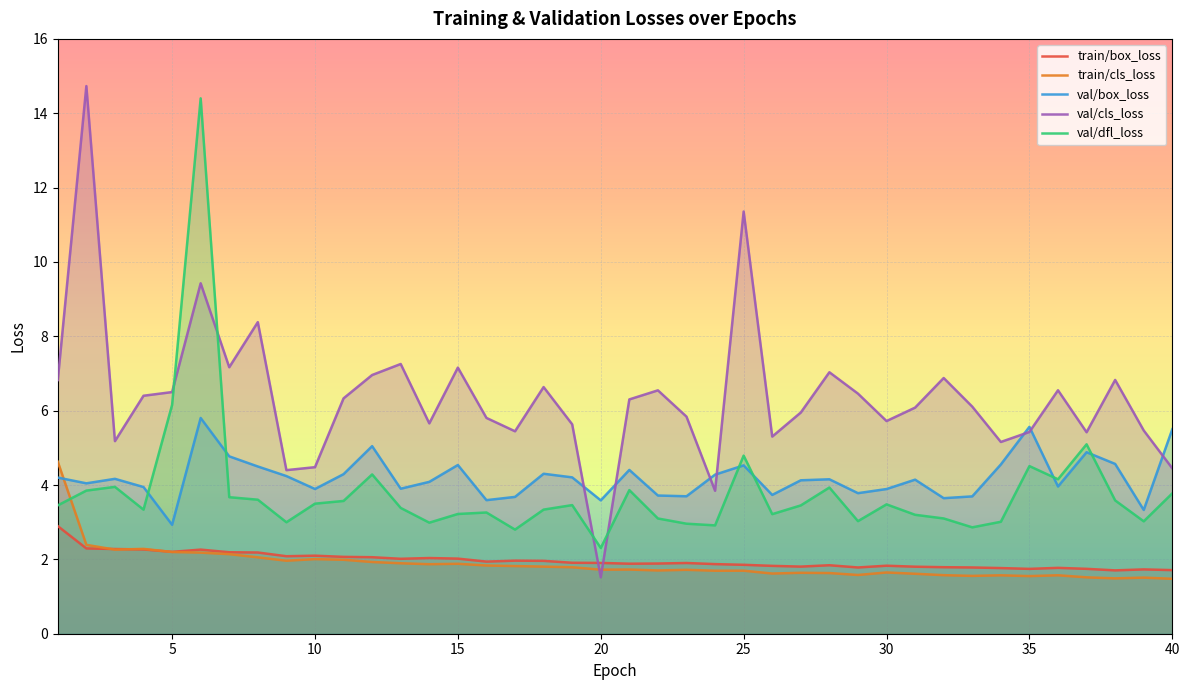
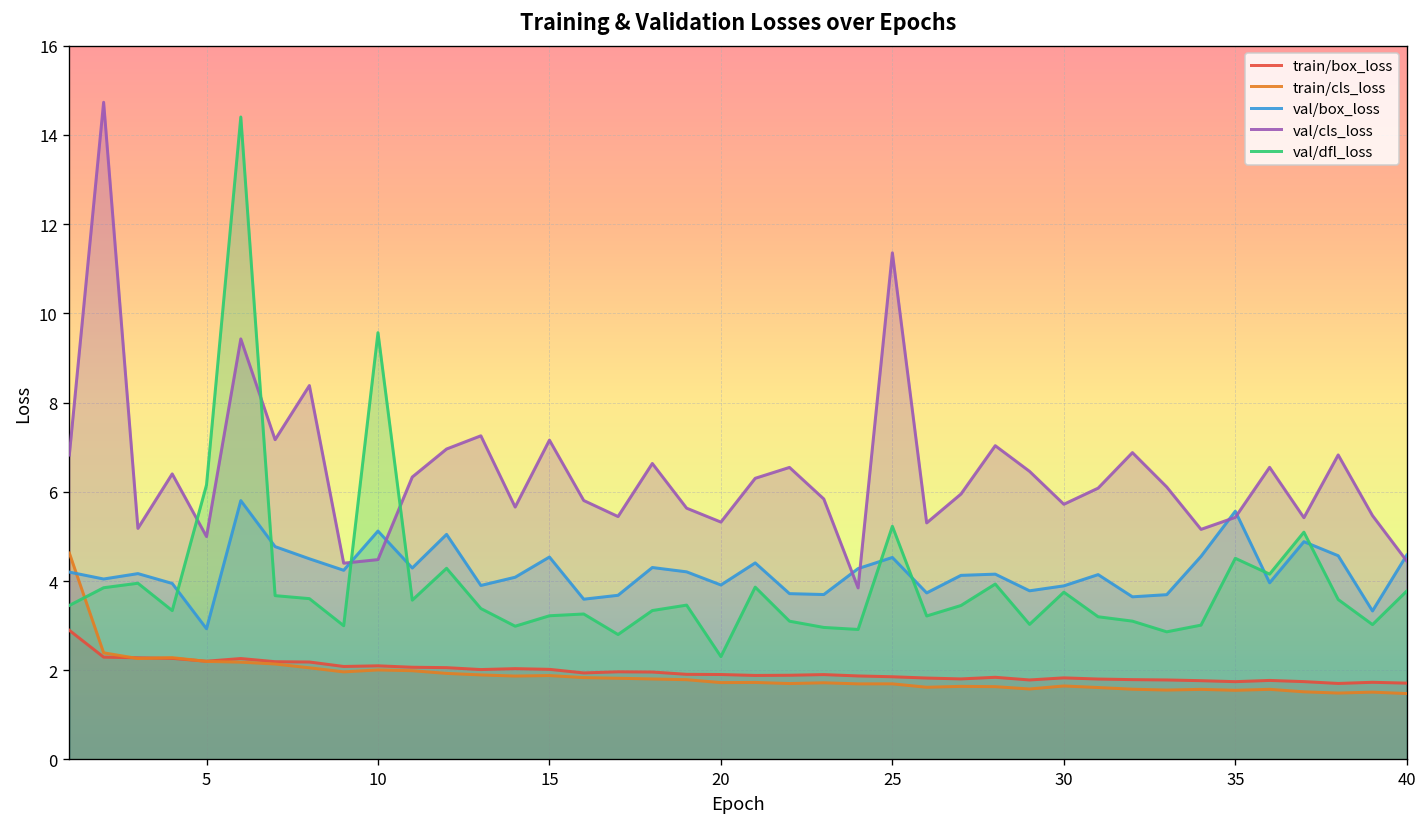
val/cls_loss, 5: 6.5 -> 5.0
val/box_loss, 10: 3.9 -> 5.1
val/dfl_loss, 10: 3.5 -> 9.6
val/box_loss, 20: 3.6 -> 3.9
val/cls_loss, 20: 1.5 -> 5.3
val/dfl_loss, 25: 4.8 -> 5.2
val/dfl_loss, 30: 3.5 -> 3.7
val/box_loss, 40: 5.5 -> 4.6
